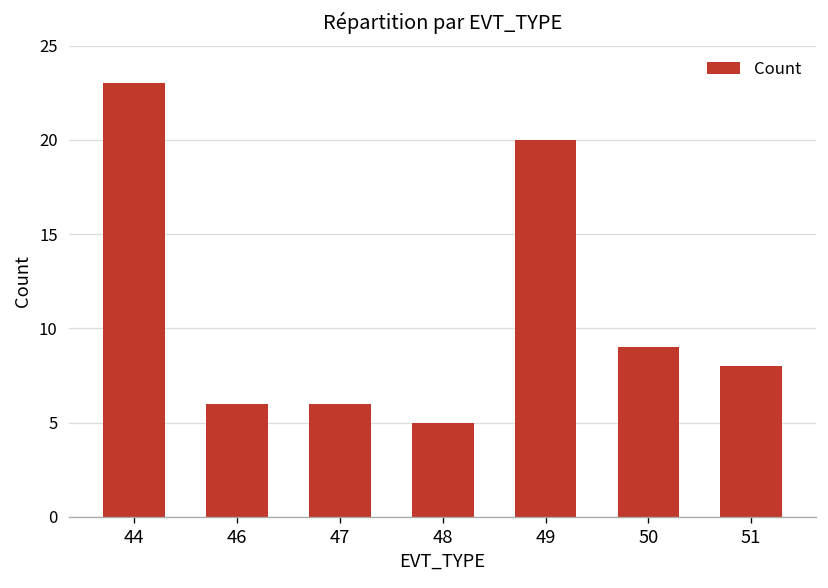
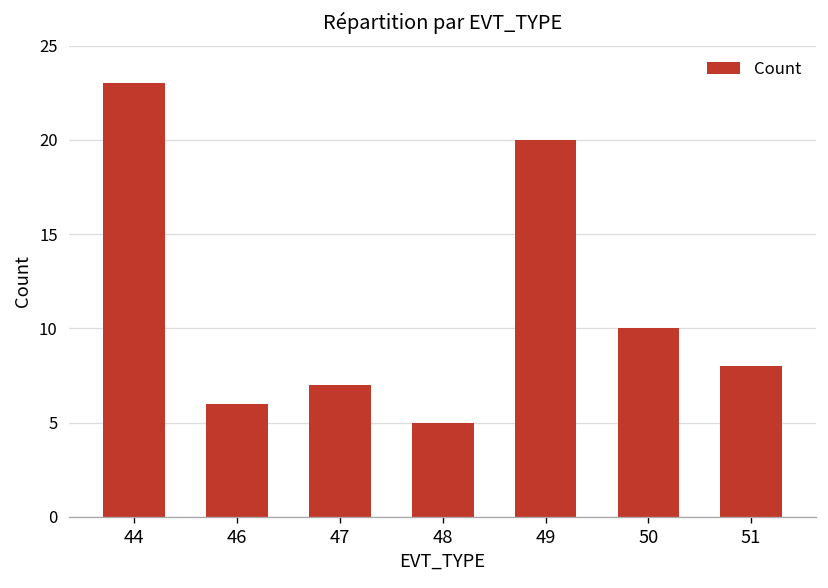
47: 6 -> 7
50: 9 -> 10
